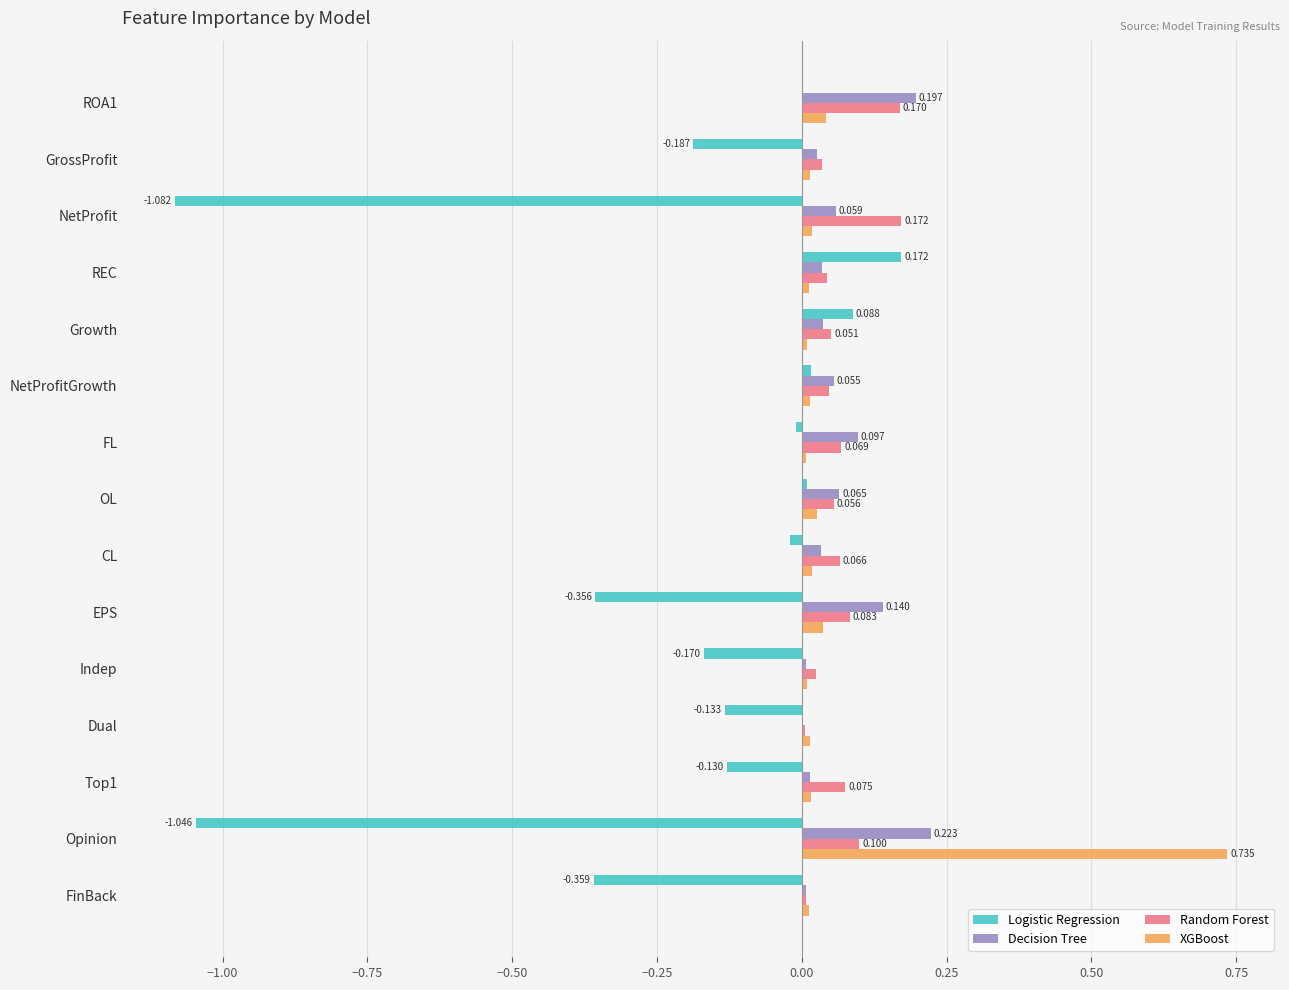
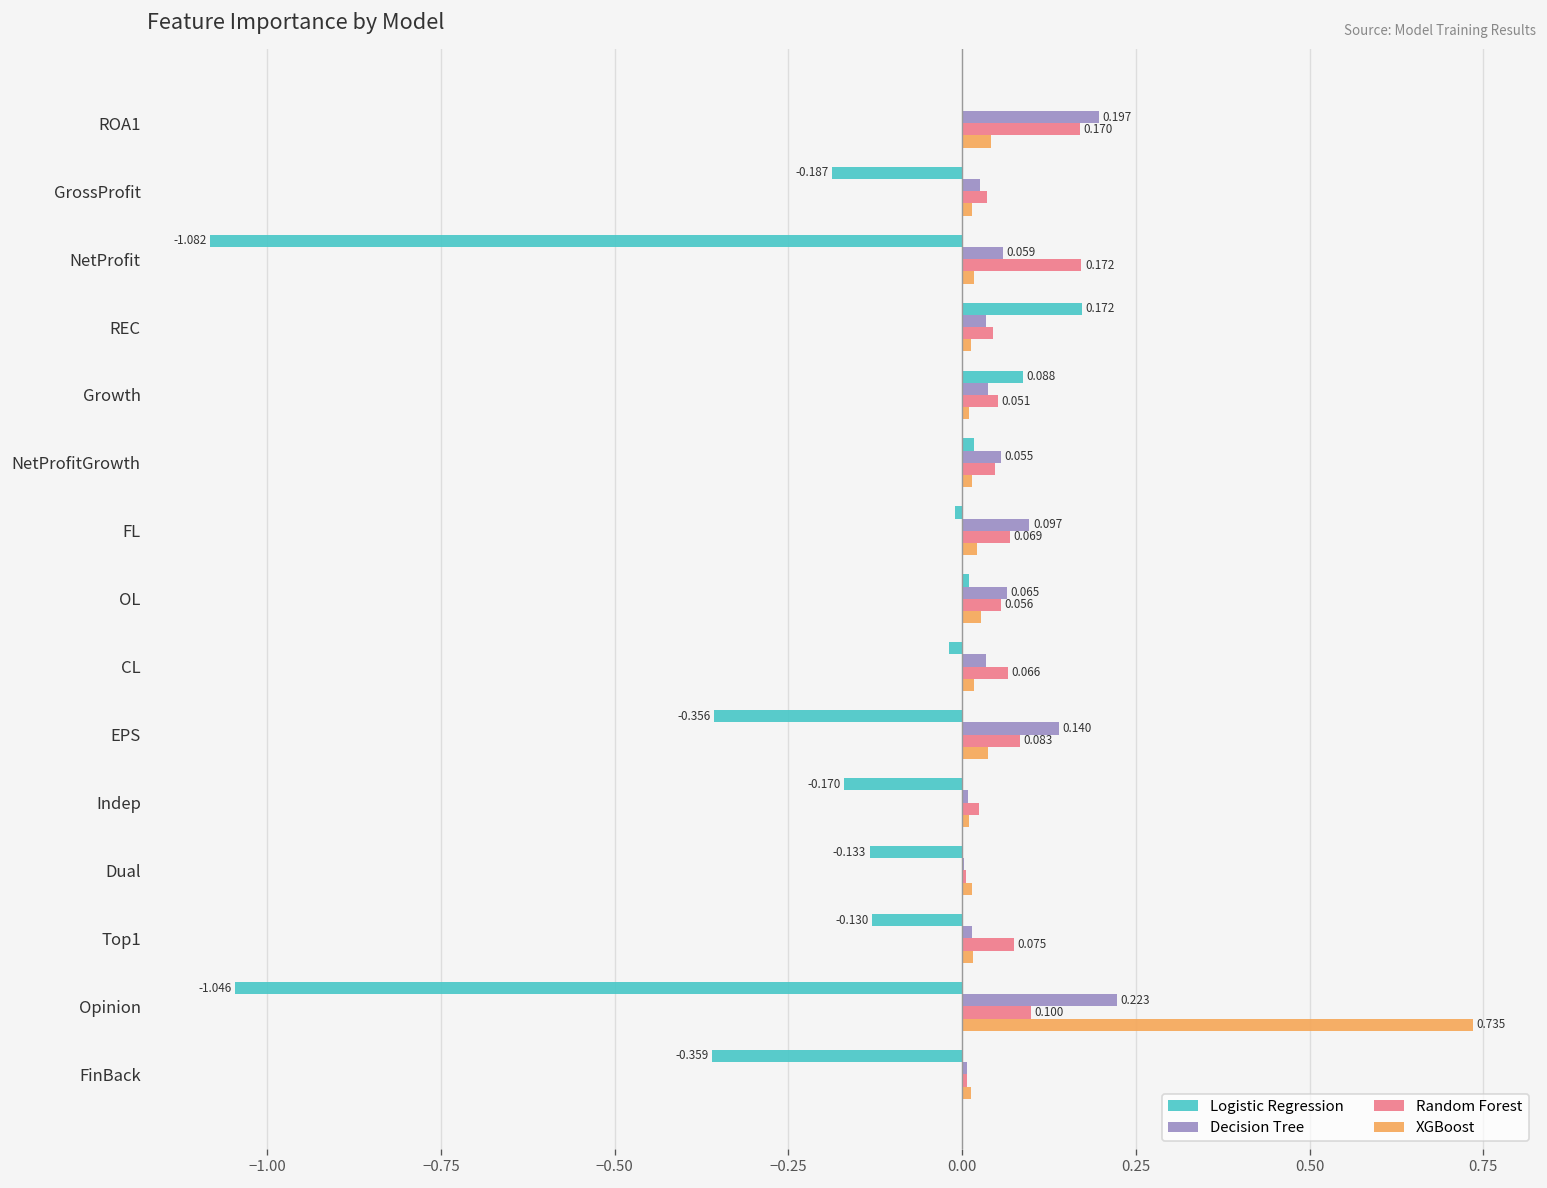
XGBoost, FL: 0.01 -> 0.02
